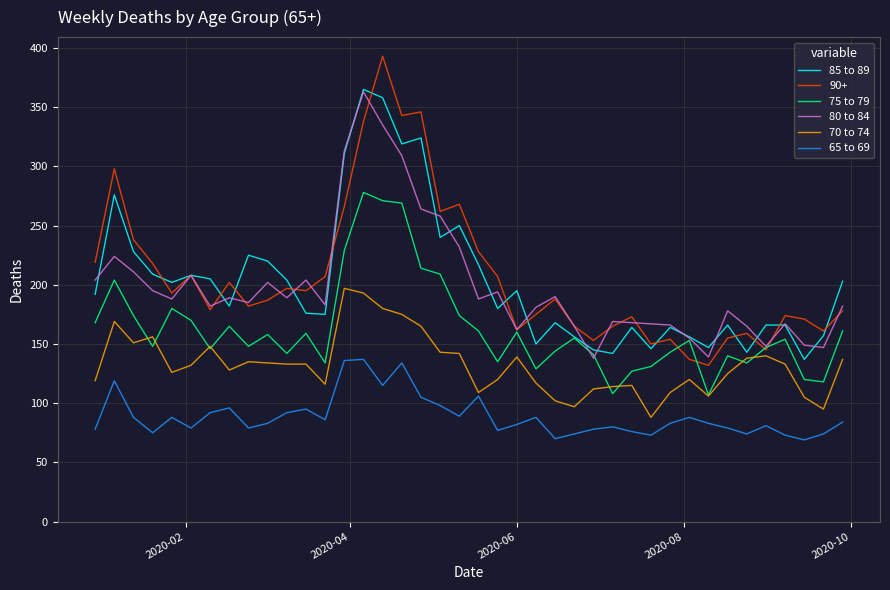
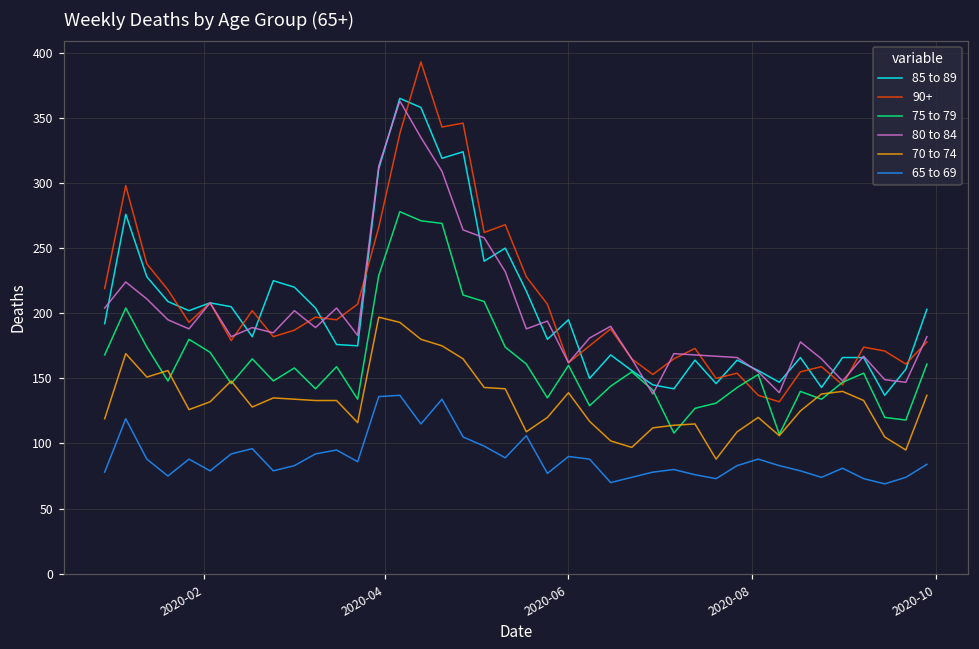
65 to 69, 2020-06: 82 -> 90
